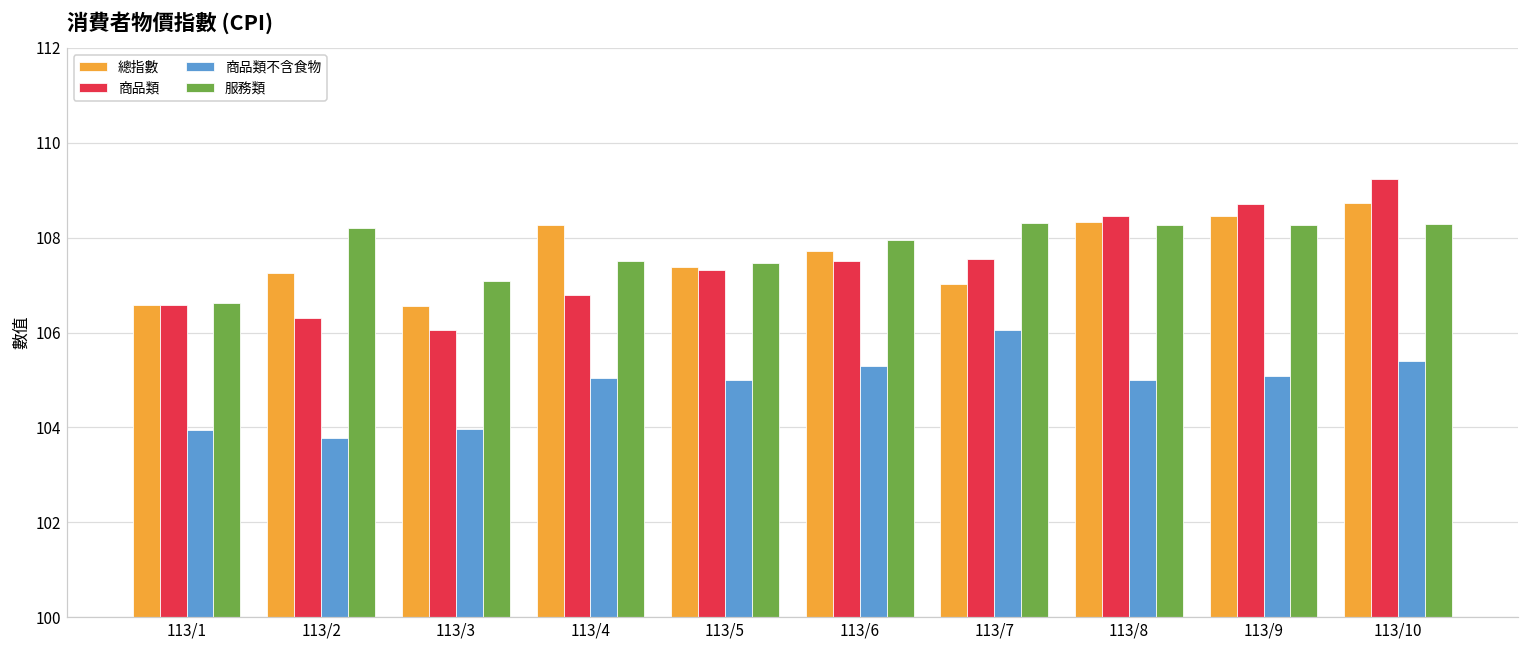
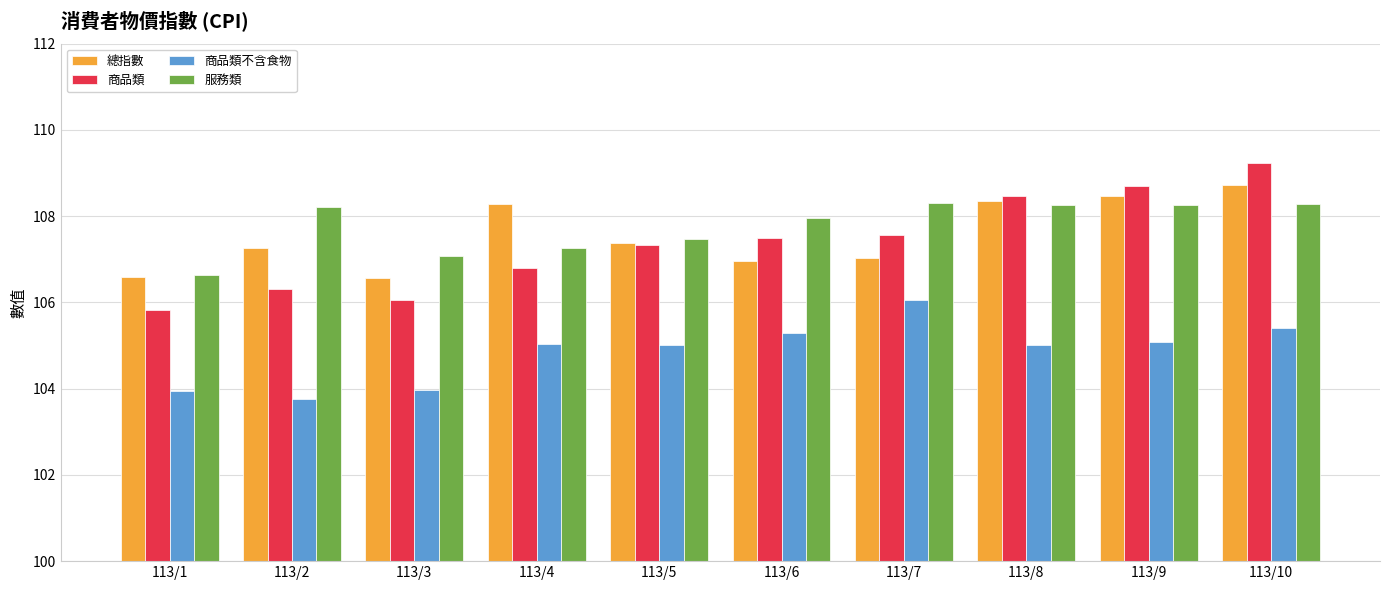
商品類, 113/1: 106.6 -> 105.8
服務類, 113/4: 107.5 -> 107.3
總指數, 113/6: 107.7 -> 107.0
